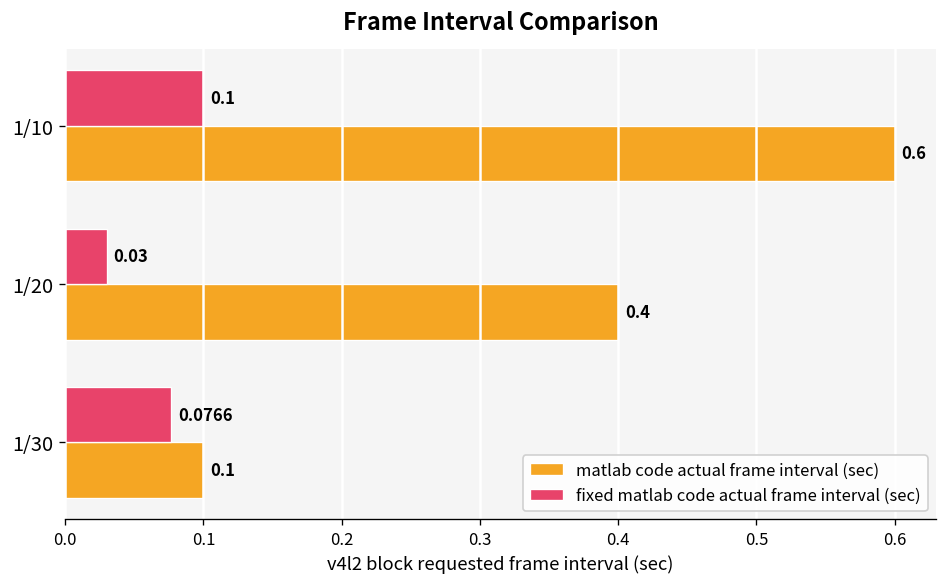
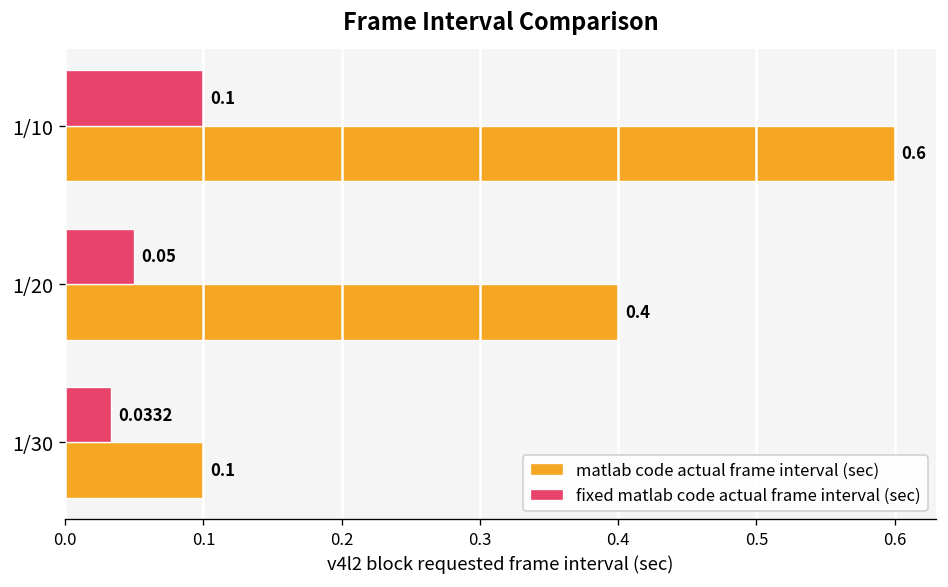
fixed matlab code actual frame interval (sec), 1/20: 0.03 -> 0.05
fixed matlab code actual frame interval (sec), 1/30: 0.0766 -> 0.0332
